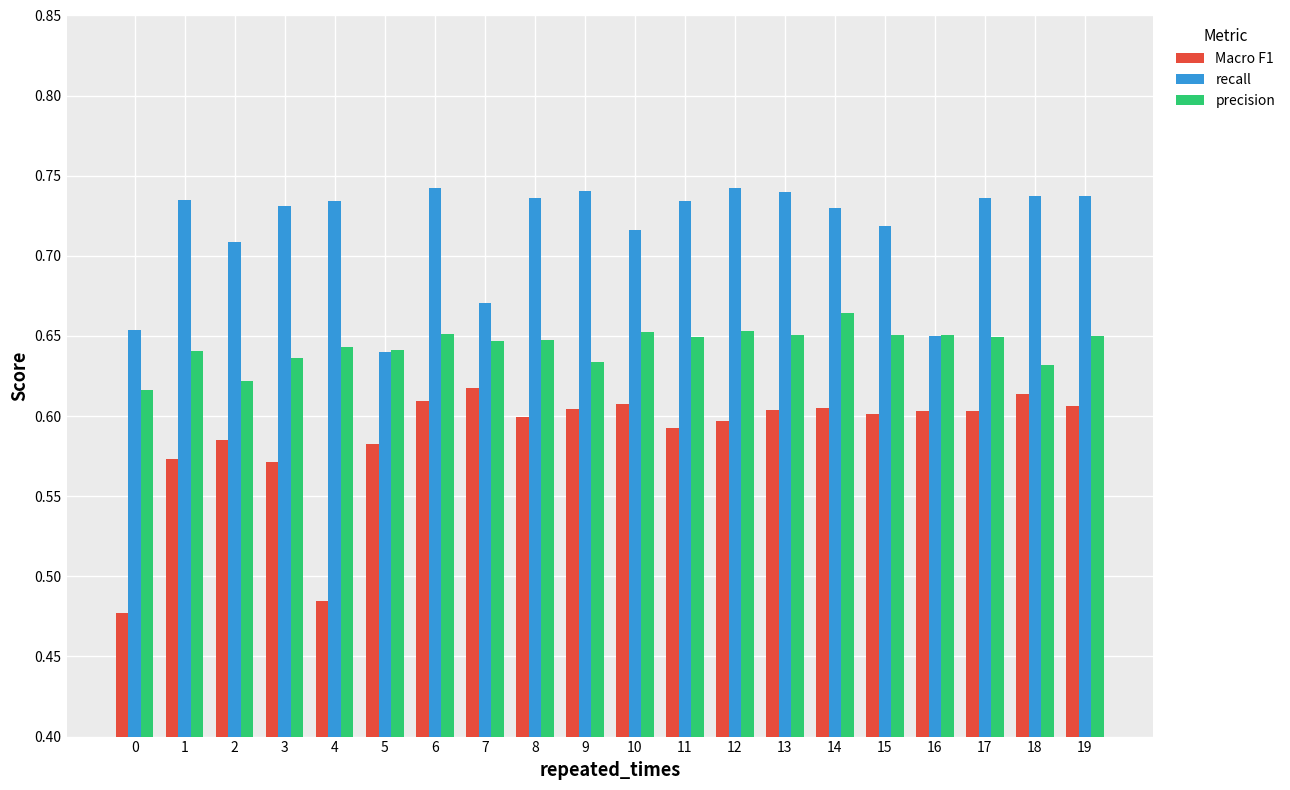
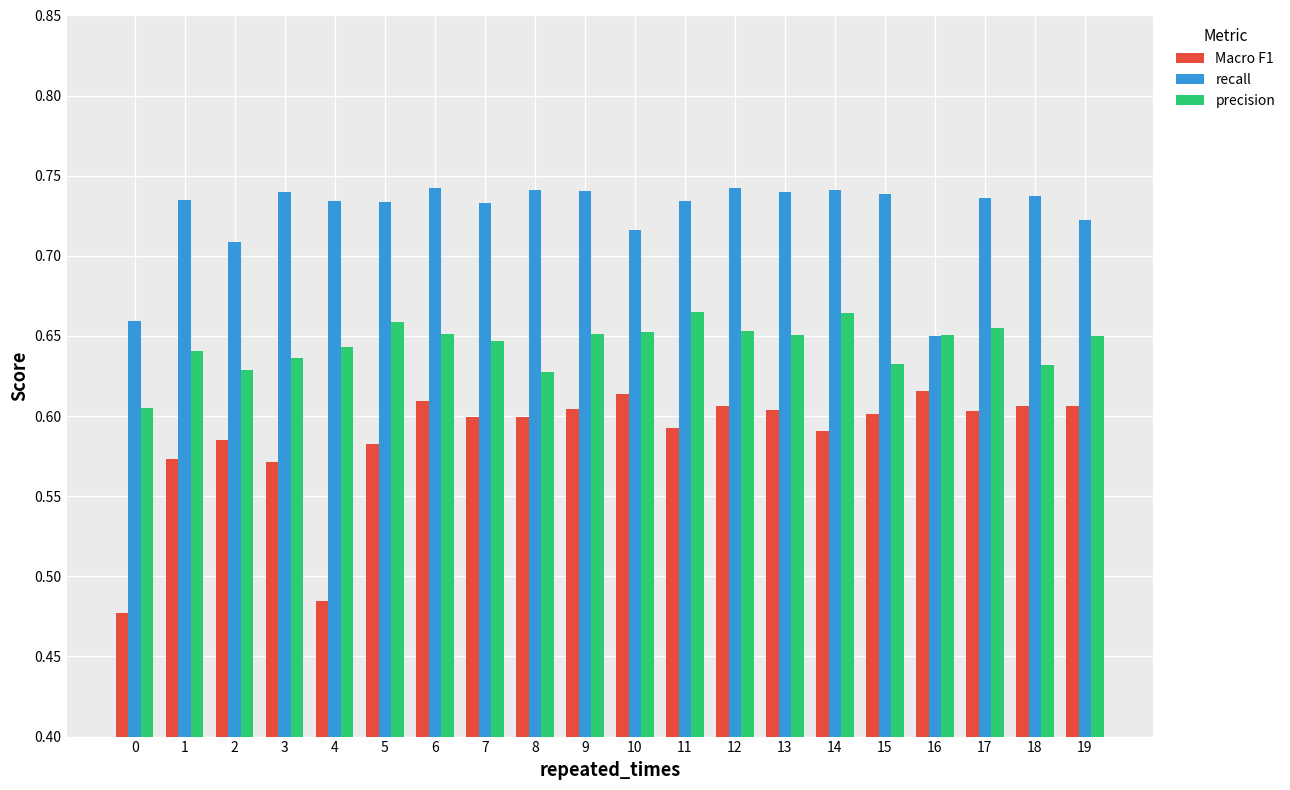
recall, 0: 0.654 -> 0.659
precision, 0: 0.616 -> 0.605
precision, 2: 0.622 -> 0.629
recall, 3: 0.731 -> 0.740
recall, 5: 0.640 -> 0.734
precision, 5: 0.641 -> 0.659
Macro F1, 7: 0.618 -> 0.600
recall, 7: 0.671 -> 0.733
recall, 8: 0.736 -> 0.741
precision, 8: 0.648 -> 0.628
precision, 9: 0.634 -> 0.651
Macro F1, 10: 0.608 -> 0.614
precision, 11: 0.650 -> 0.665
Macro F1, 12: 0.597 -> 0.606
Macro F1, 14: 0.605 -> 0.591
recall, 14: 0.730 -> 0.741
recall, 15: 0.719 -> 0.739
precision, 15: 0.650 -> 0.632
Macro F1, 16: 0.603 -> 0.616
precision, 17: 0.649 -> 0.655
Macro F1, 18: 0.614 -> 0.606
recall, 19: 0.737 -> 0.723
